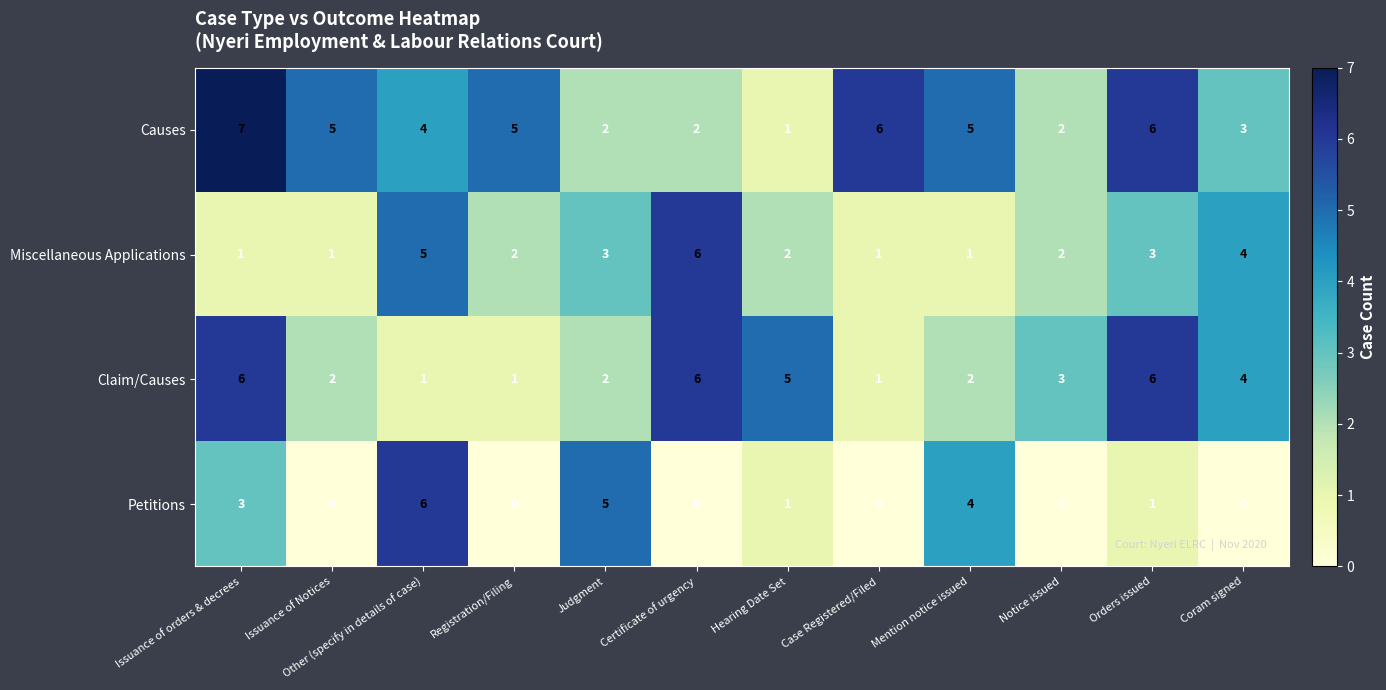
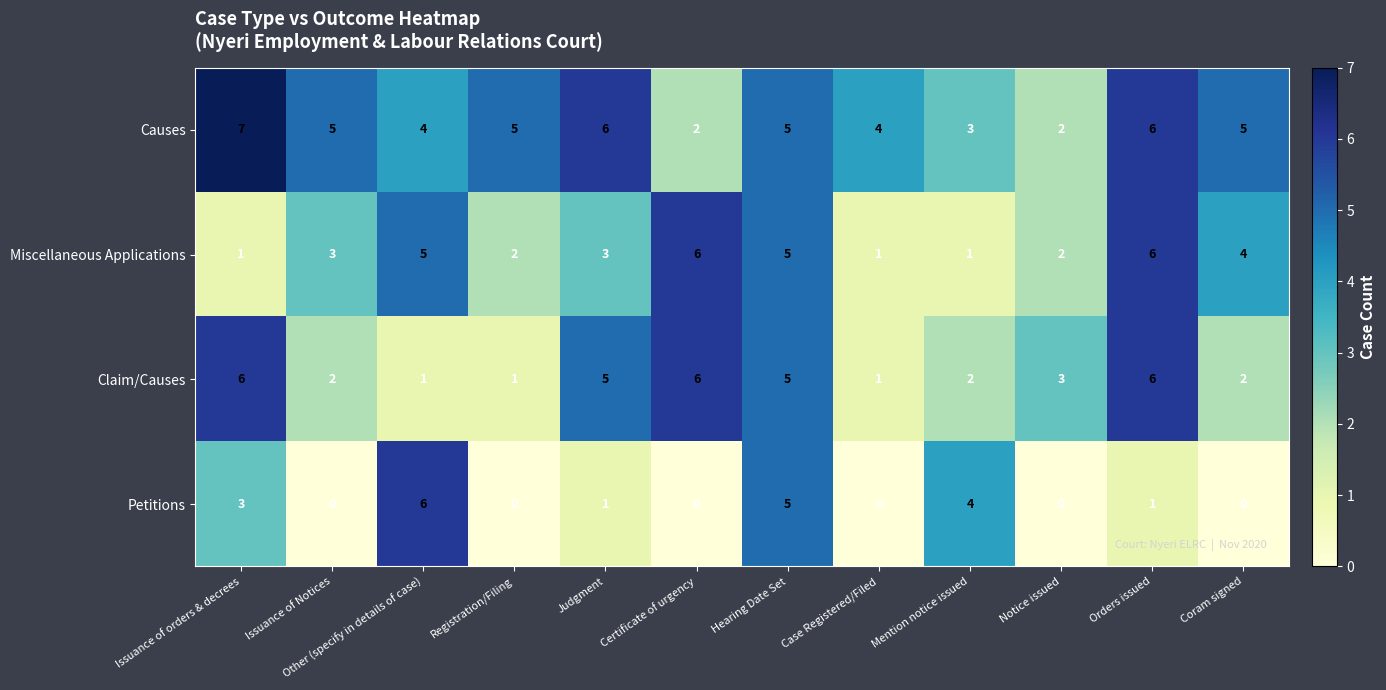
Causes, Judgment: 2 -> 6
Causes, Hearing Date Set: 1 -> 5
Causes, Case Registered/Filed: 6 -> 4
Causes, Mention notice issued: 5 -> 3
Causes, Coram signed: 3 -> 5
Miscellaneous Applications, Issuance of Notices: 1 -> 3
Miscellaneous Applications, Hearing Date Set: 2 -> 5
Miscellaneous Applications, Orders issued: 3 -> 6
Claim/Causes, Judgment: 2 -> 5
Claim/Causes, Coram signed: 4 -> 2
Petitions, Judgment: 5 -> 1
Petitions, Hearing Date Set: 1 -> 5
